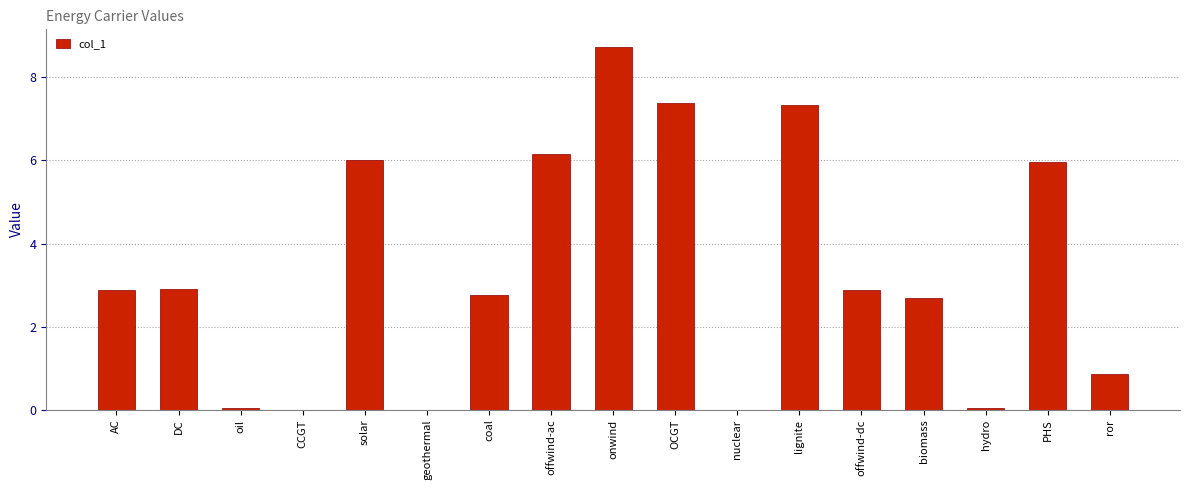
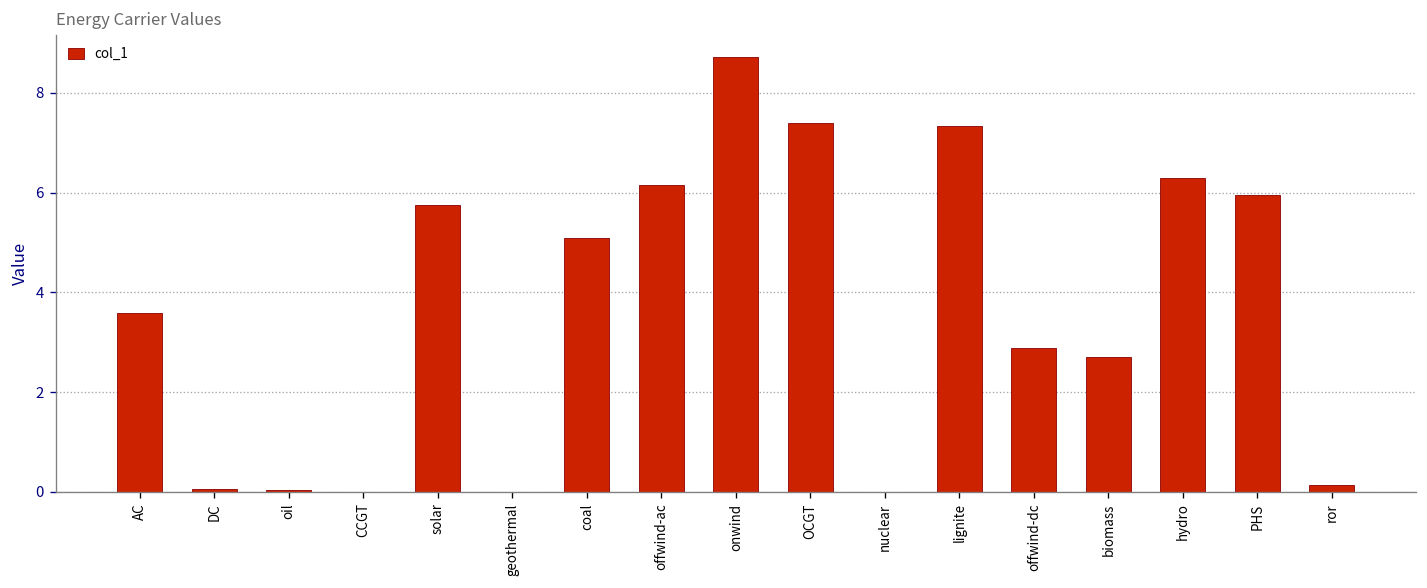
AC: 2.9 -> 3.6
DC: 2.9 -> 0.1
solar: 6.0 -> 5.8
coal: 2.8 -> 5.1
hydro: 0.1 -> 6.3
ror: 0.9 -> 0.1
